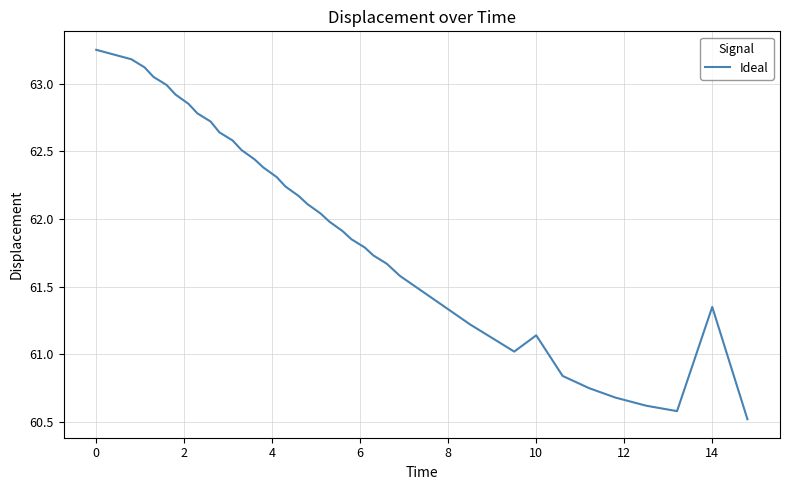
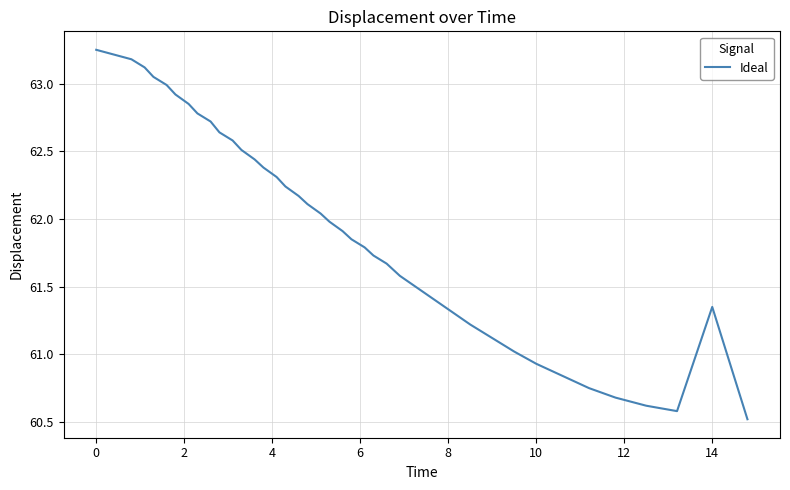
10: 61.14 -> 60.93
